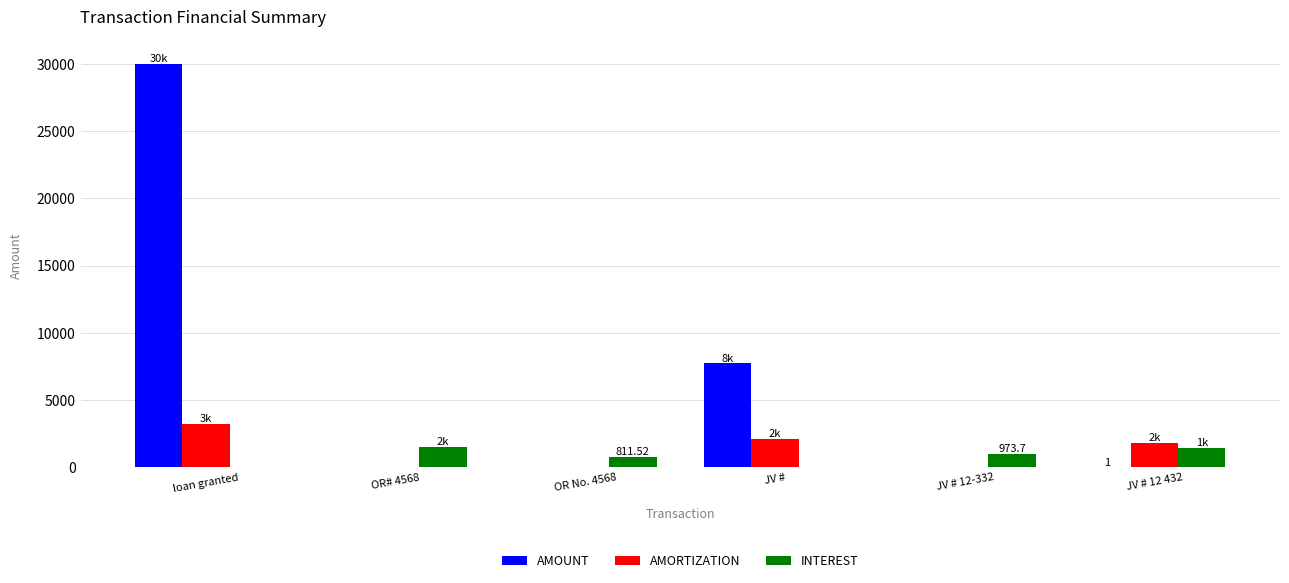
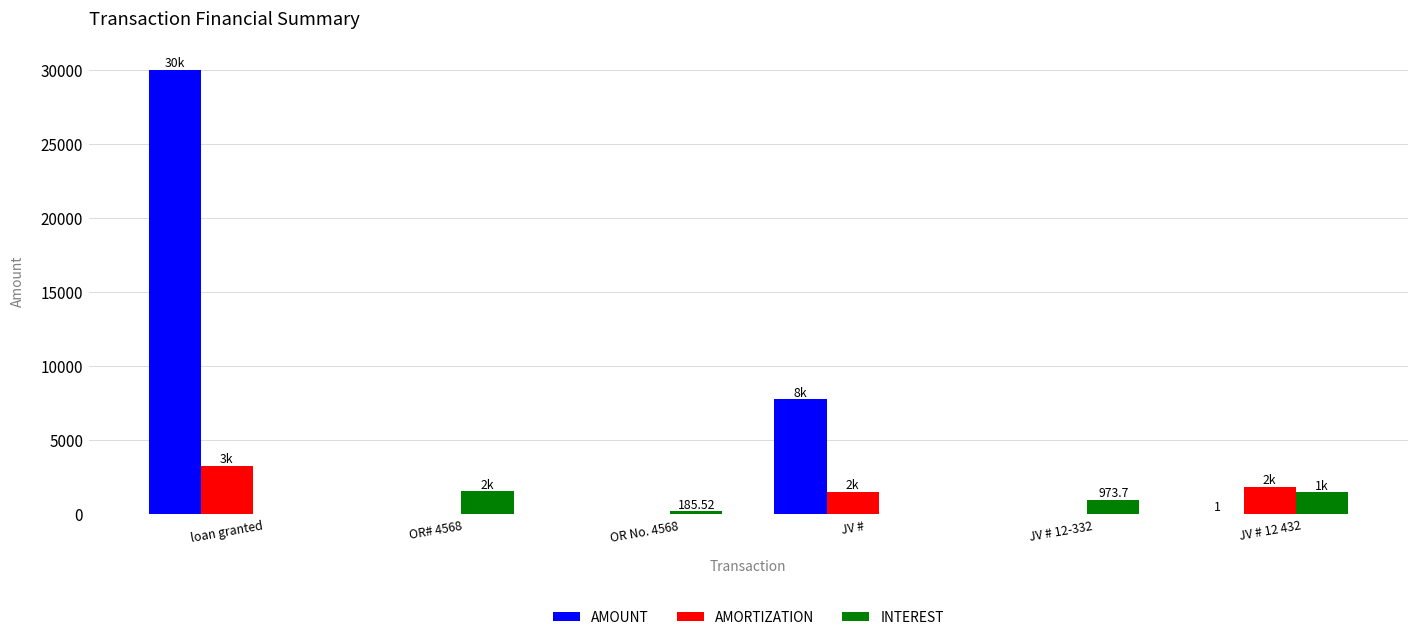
INTEREST, OR No. 4568: 811.52 -> 185.52
AMORTIZATION, JV #: 2100 -> 1500
